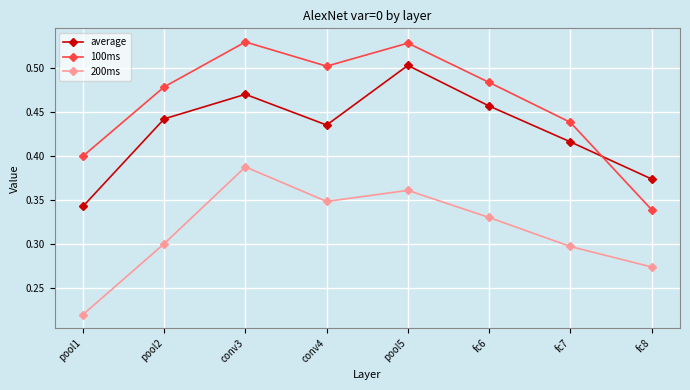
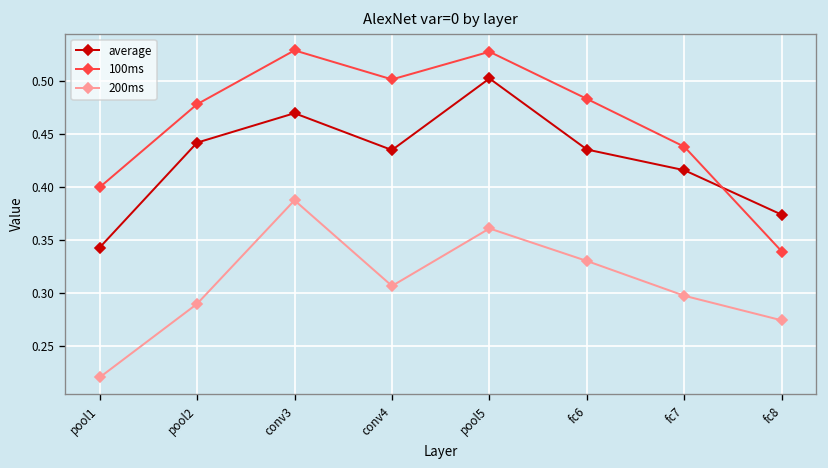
200ms, pool2: 0.30 -> 0.29
200ms, conv4: 0.35 -> 0.31
average, fc6: 0.46 -> 0.44
